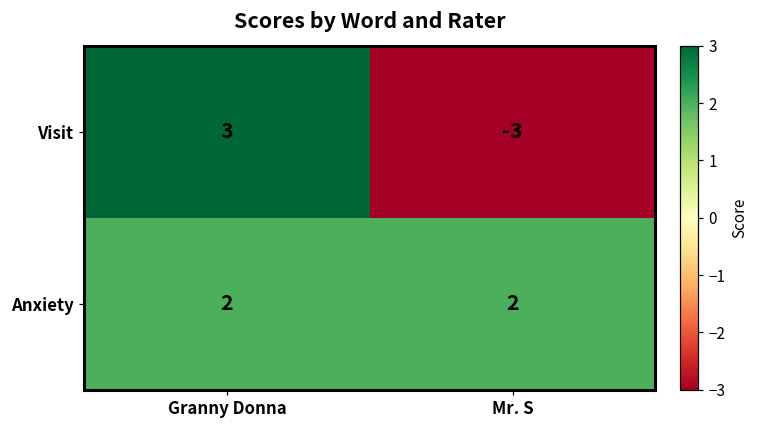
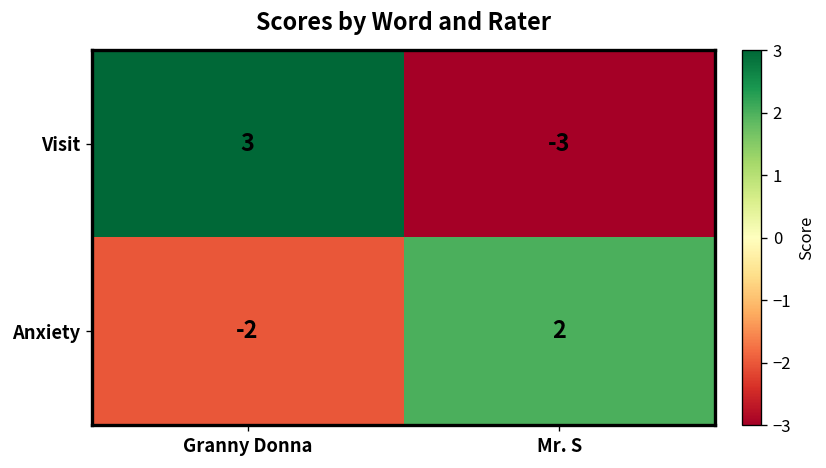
Anxiety, Granny Donna: 2 -> -2
